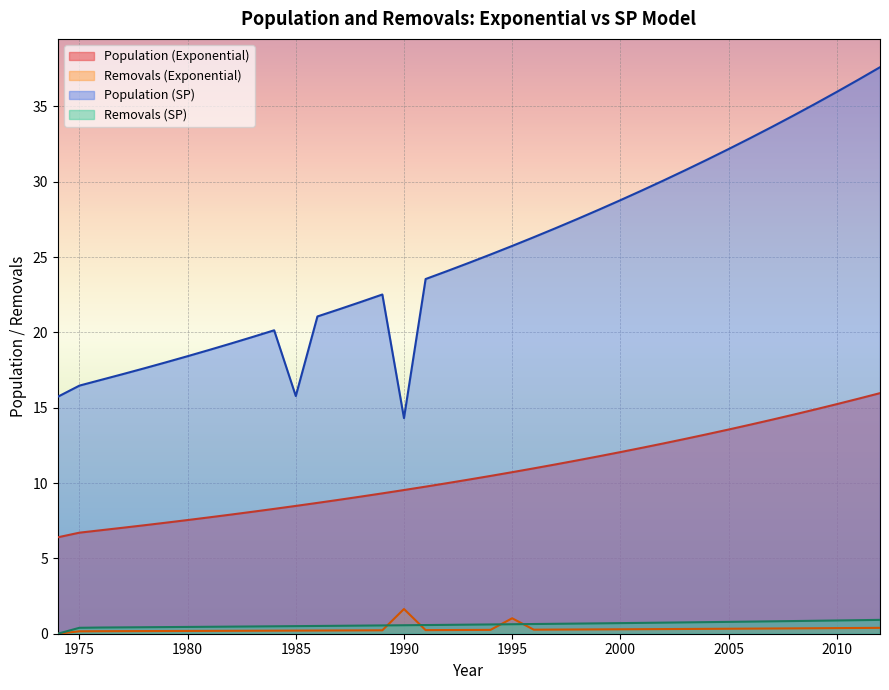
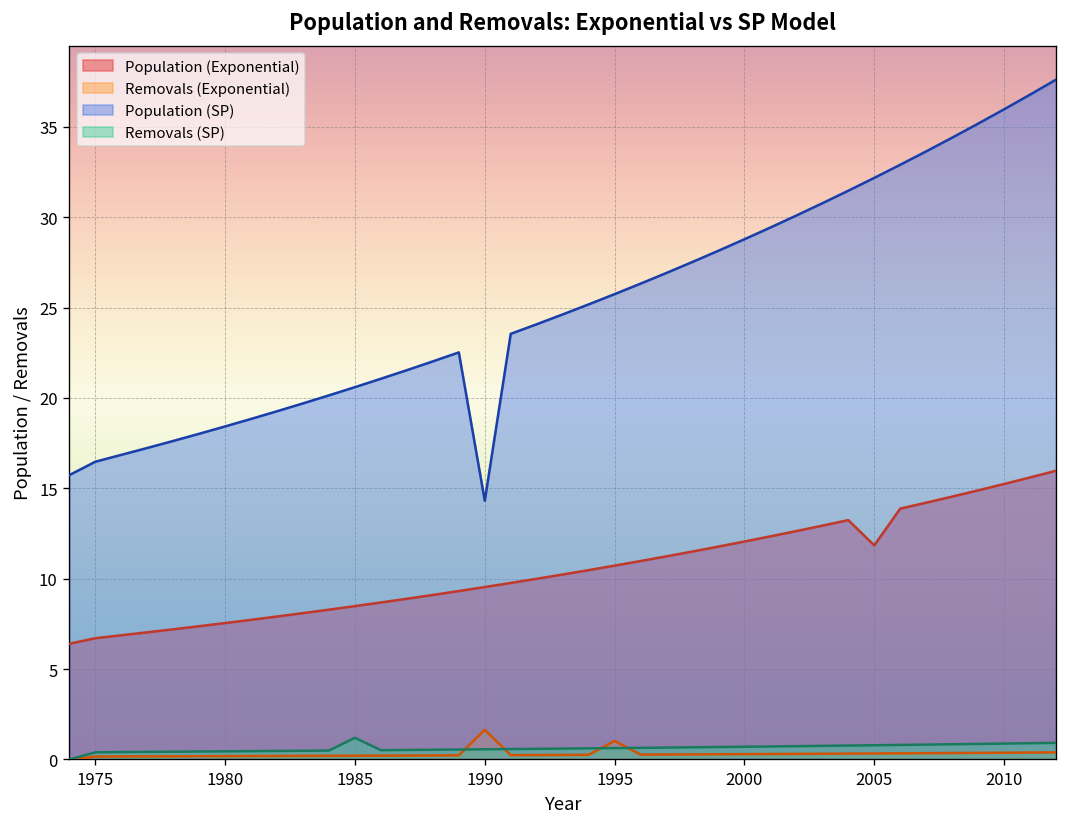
Population (SP), 1985: 15.8 -> 20.6
Removals (SP), 1985: 0.5 -> 1.2
Population (Exponential), 2005: 13.6 -> 11.8
